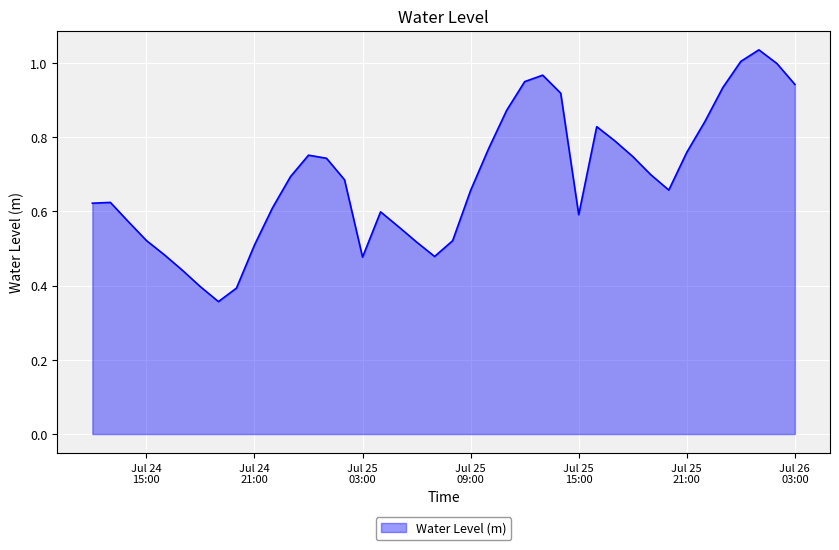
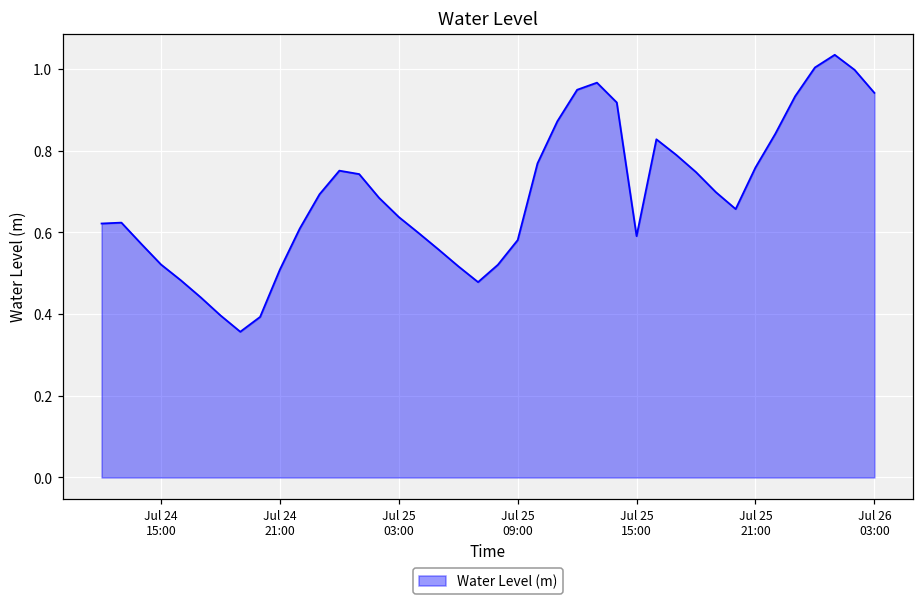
Jul 25 03:00: 0.48 -> 0.64
Jul 25 09:00: 0.66 -> 0.58
